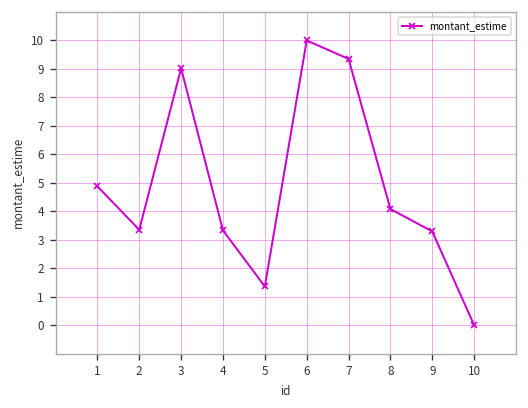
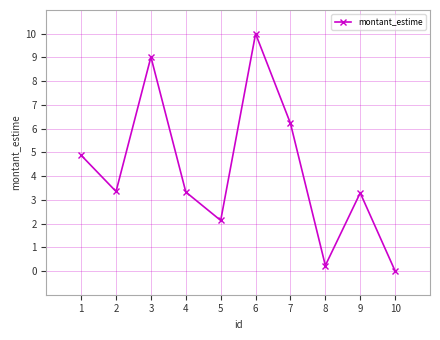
5: 1.4 -> 2.1
7: 9.4 -> 6.2
8: 4.1 -> 0.2
